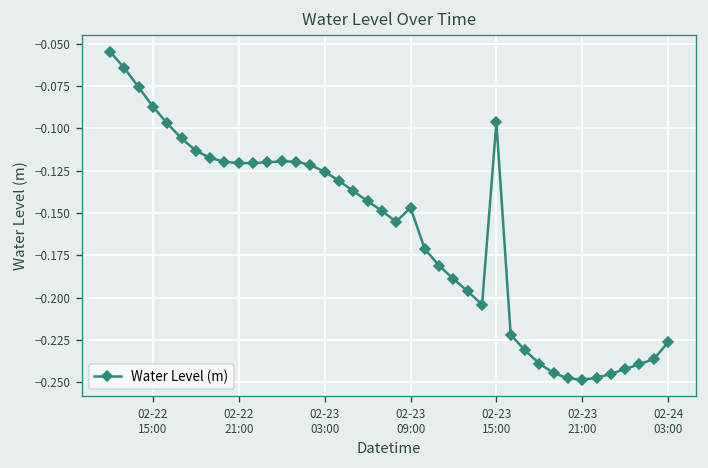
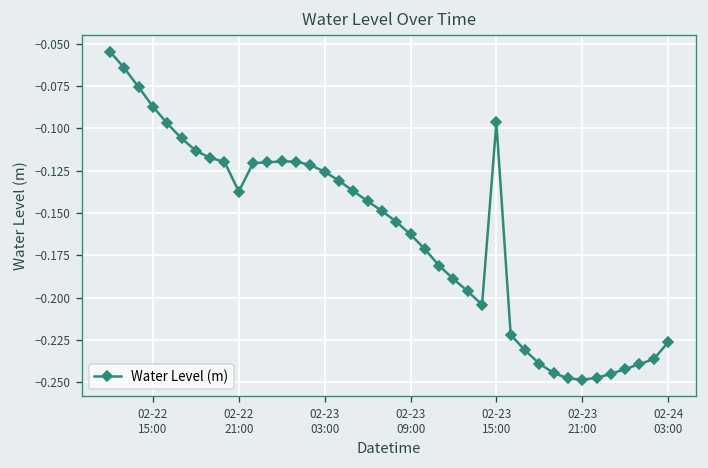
02-22 21:00: -0.120 -> -0.137
02-23 09:00: -0.147 -> -0.163
